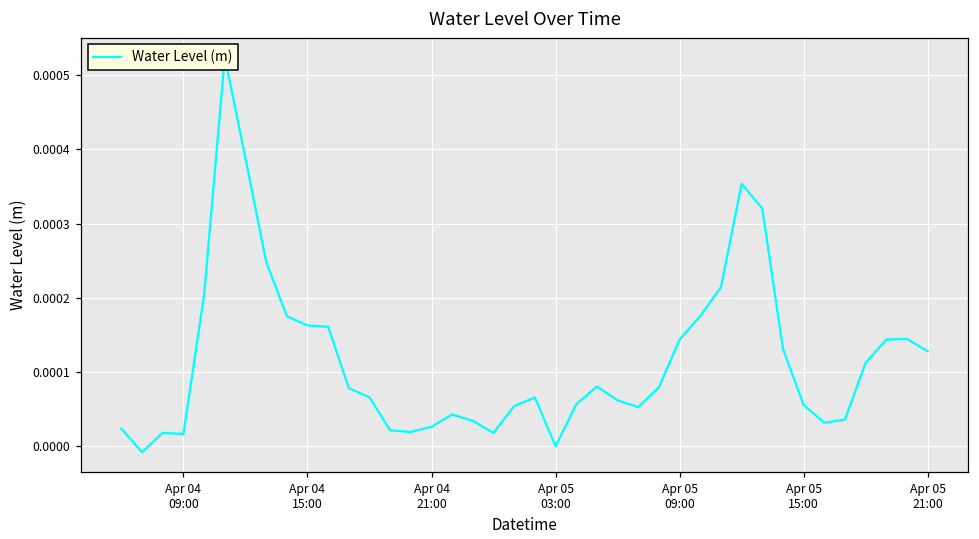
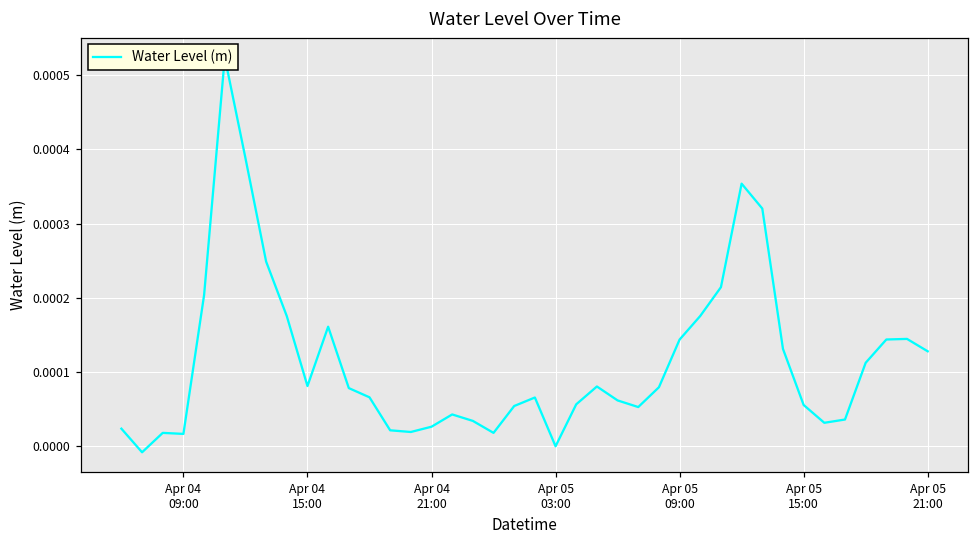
Apr 04 15:00: 0.00016 -> 0.00008
